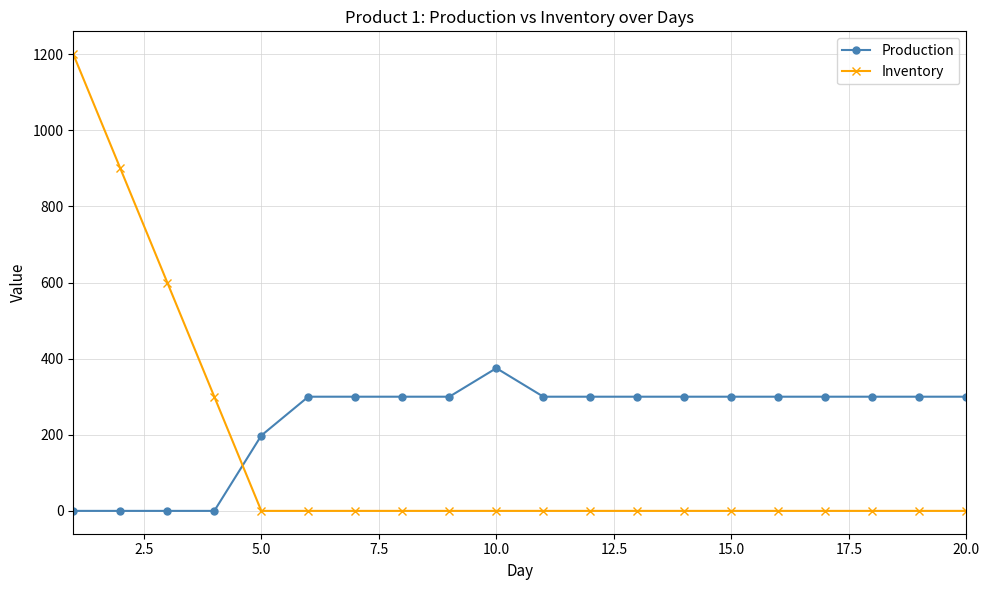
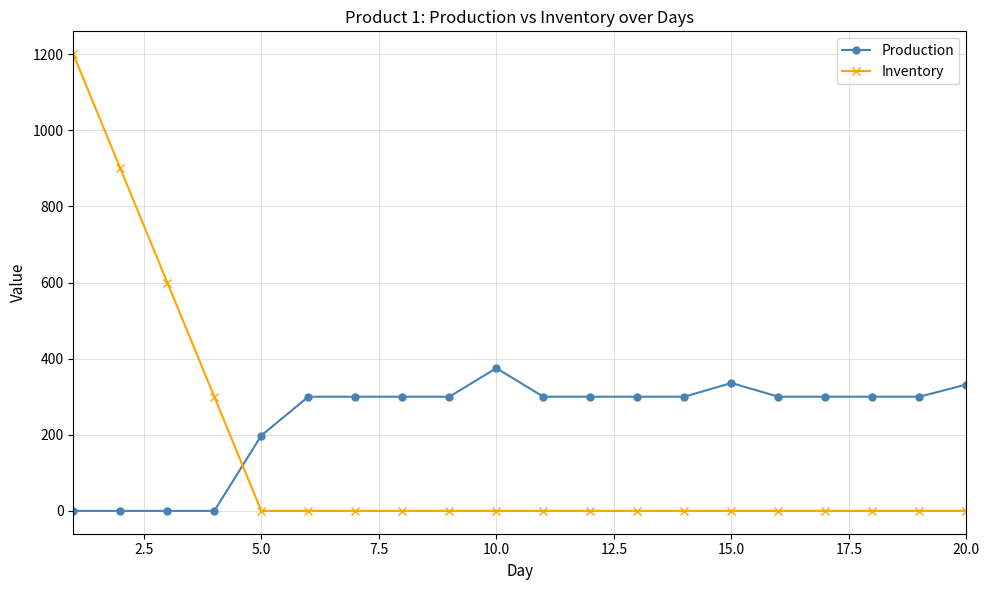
Production, 15.0: 300 -> 340
Production, 20.0: 300 -> 330
